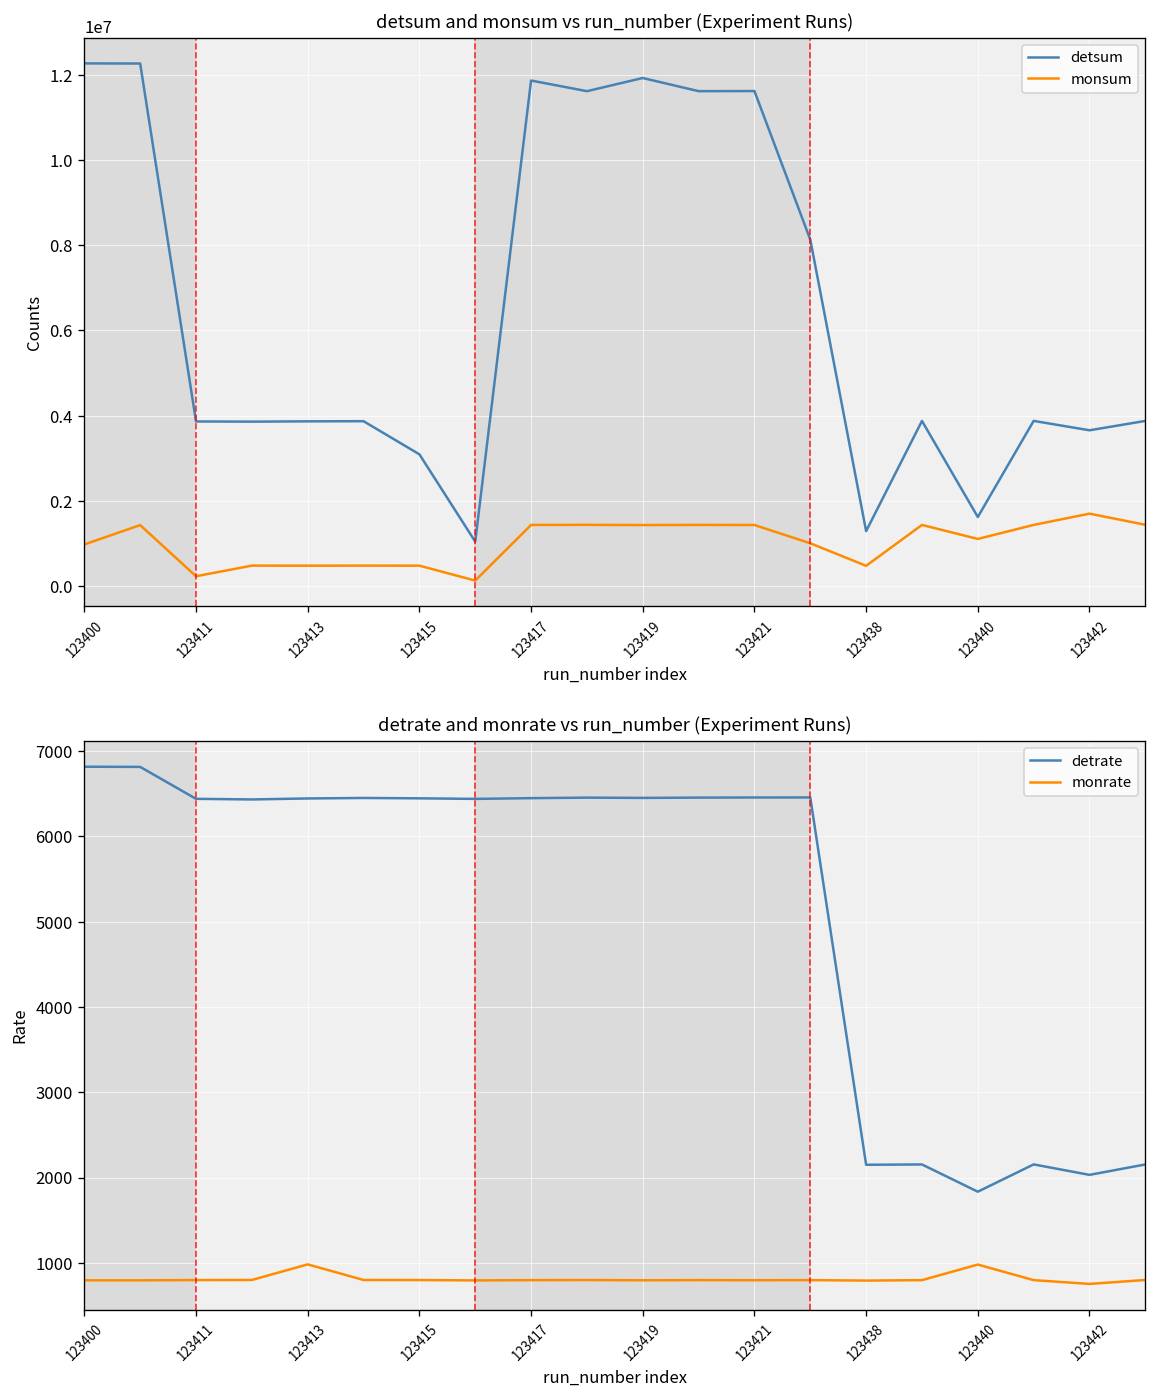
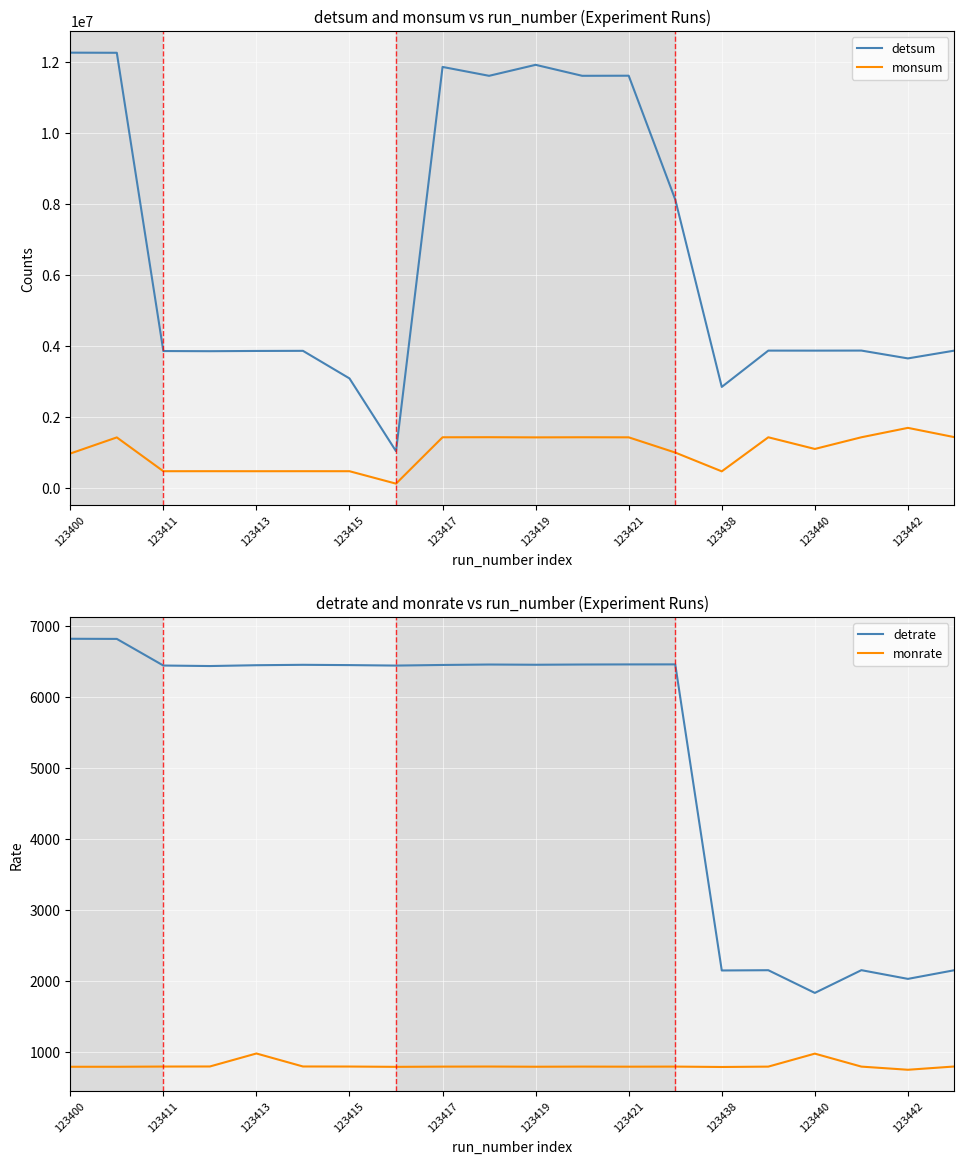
detsum and monsum vs run_number (Experiment Runs), monsum, 123411: 200000 -> 500000
detsum and monsum vs run_number (Experiment Runs), detsum, 123438: 1300000 -> 2900000
detsum and monsum vs run_number (Experiment Runs), detsum, 123440: 1600000 -> 3900000
